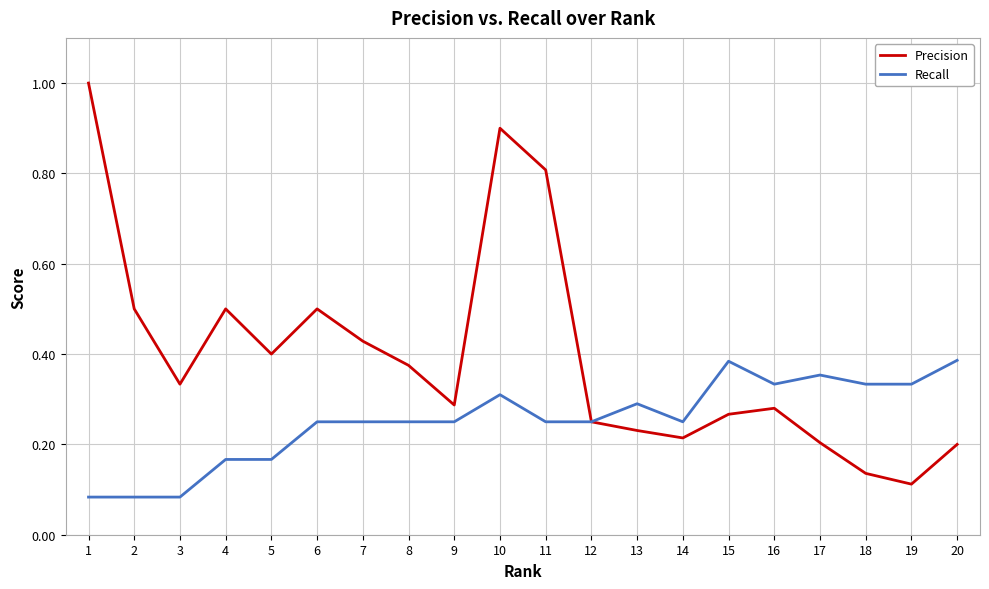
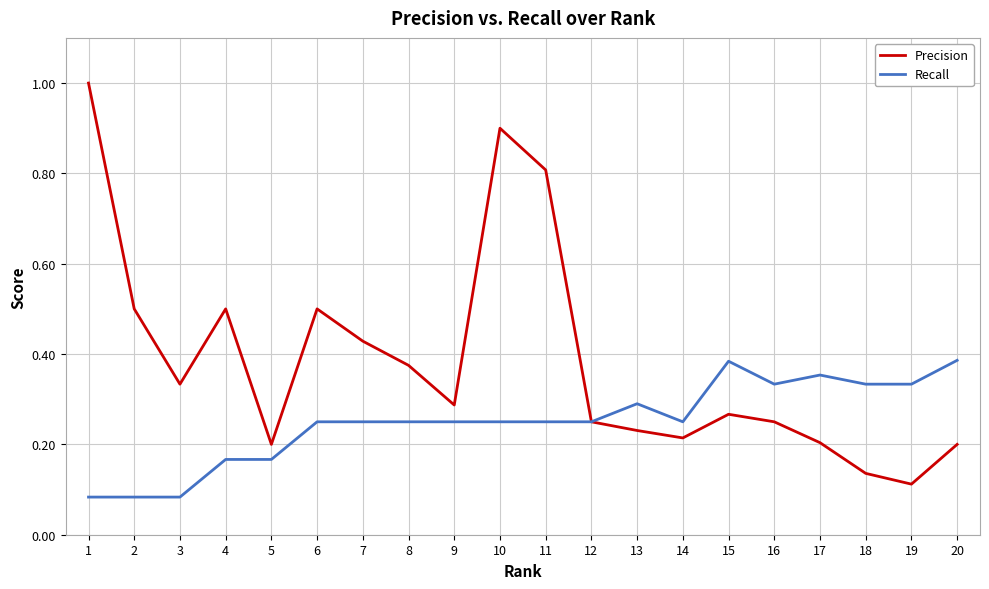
Precision, 5: 0.4 -> 0.2
Recall, 10: 0.31 -> 0.25
Precision, 16: 0.28 -> 0.25
